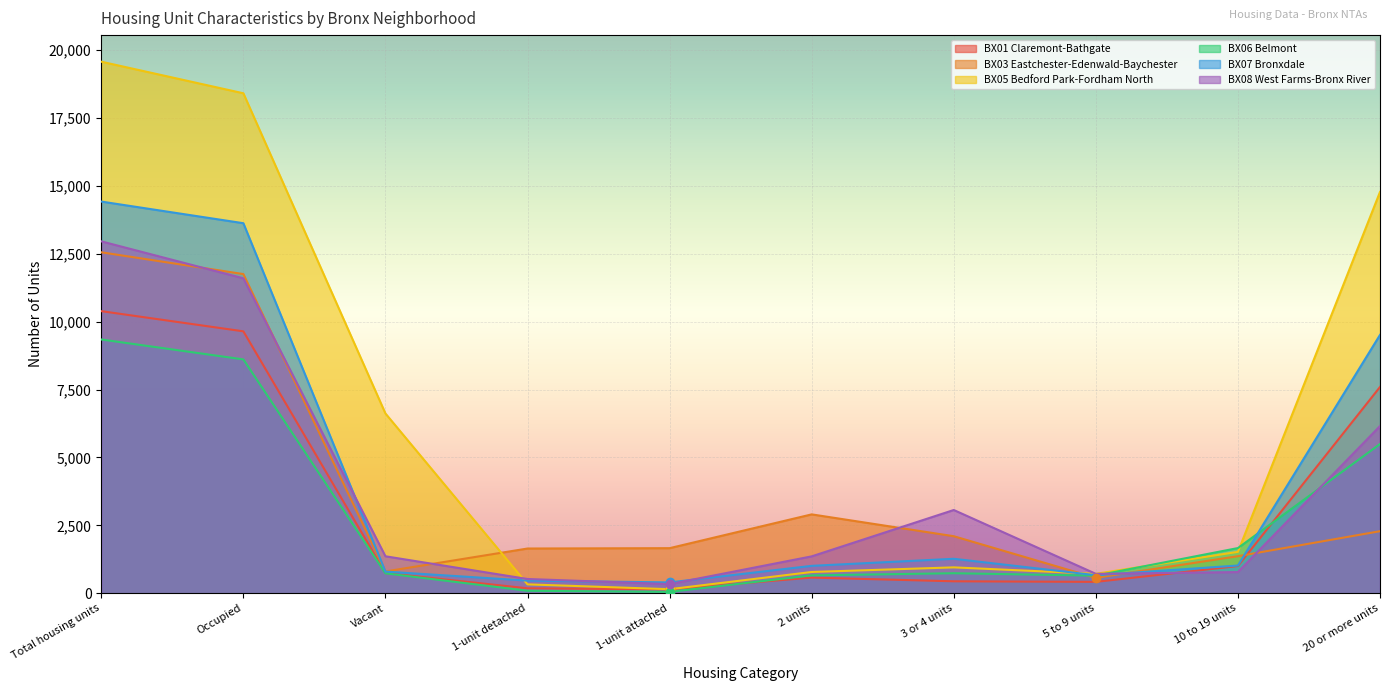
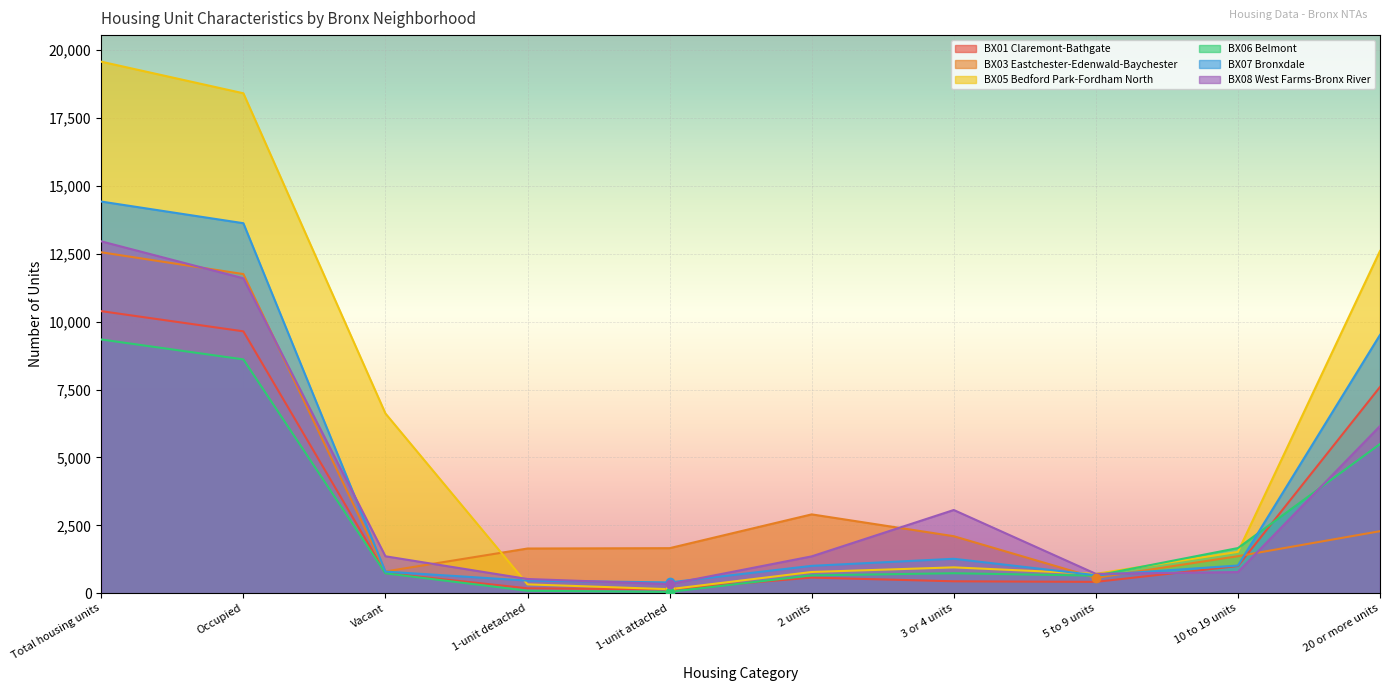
BX05 Bedford Park-Fordham North, 20 or more units: 14,800 -> 12,600
